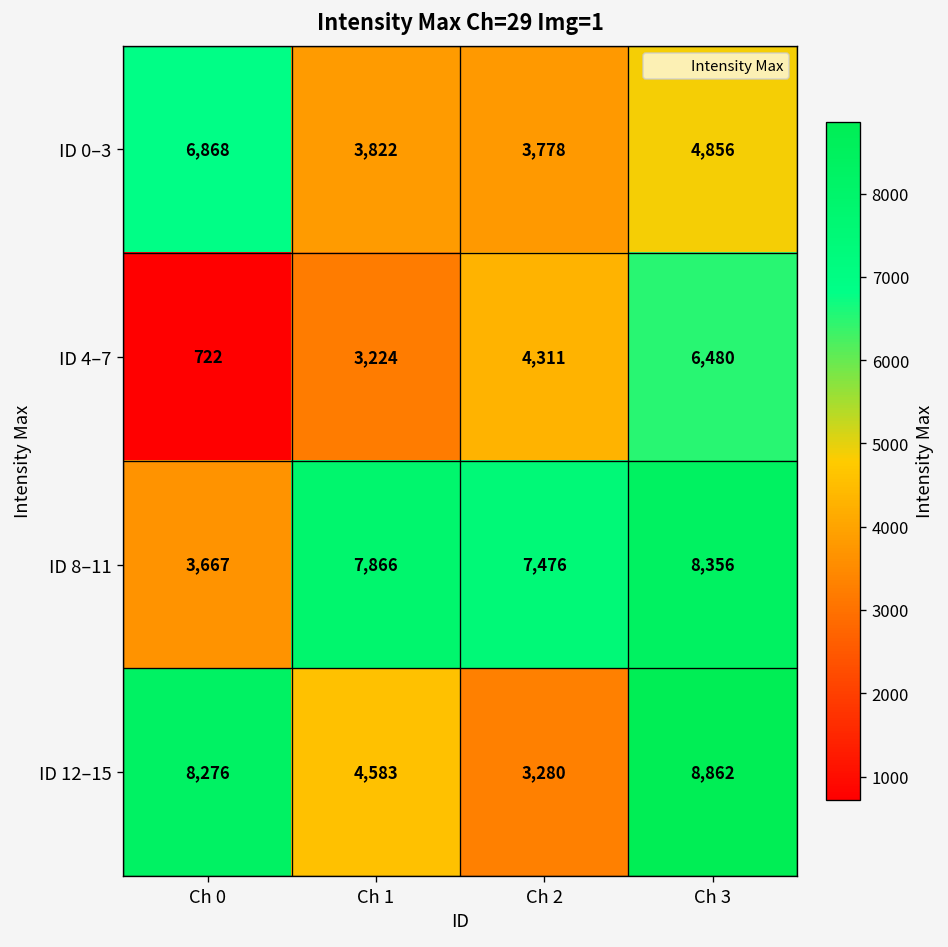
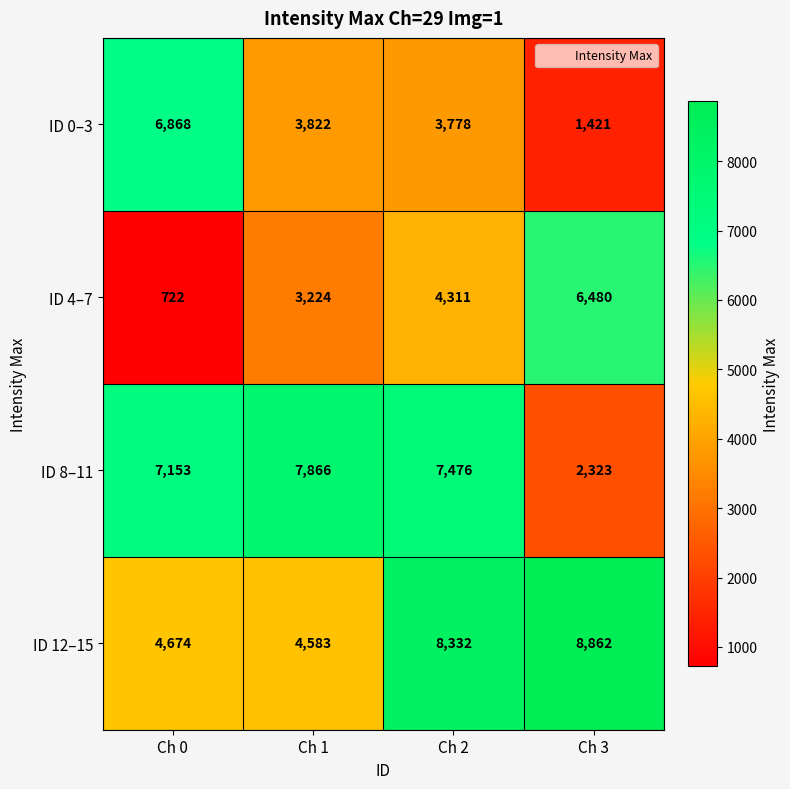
ID 0–3, Ch 3: 4,856 -> 1,421
ID 8–11, Ch 0: 3,667 -> 7,153
ID 8–11, Ch 3: 8,356 -> 2,323
ID 12–15, Ch 0: 8,276 -> 4,674
ID 12–15, Ch 2: 3,280 -> 8,332
